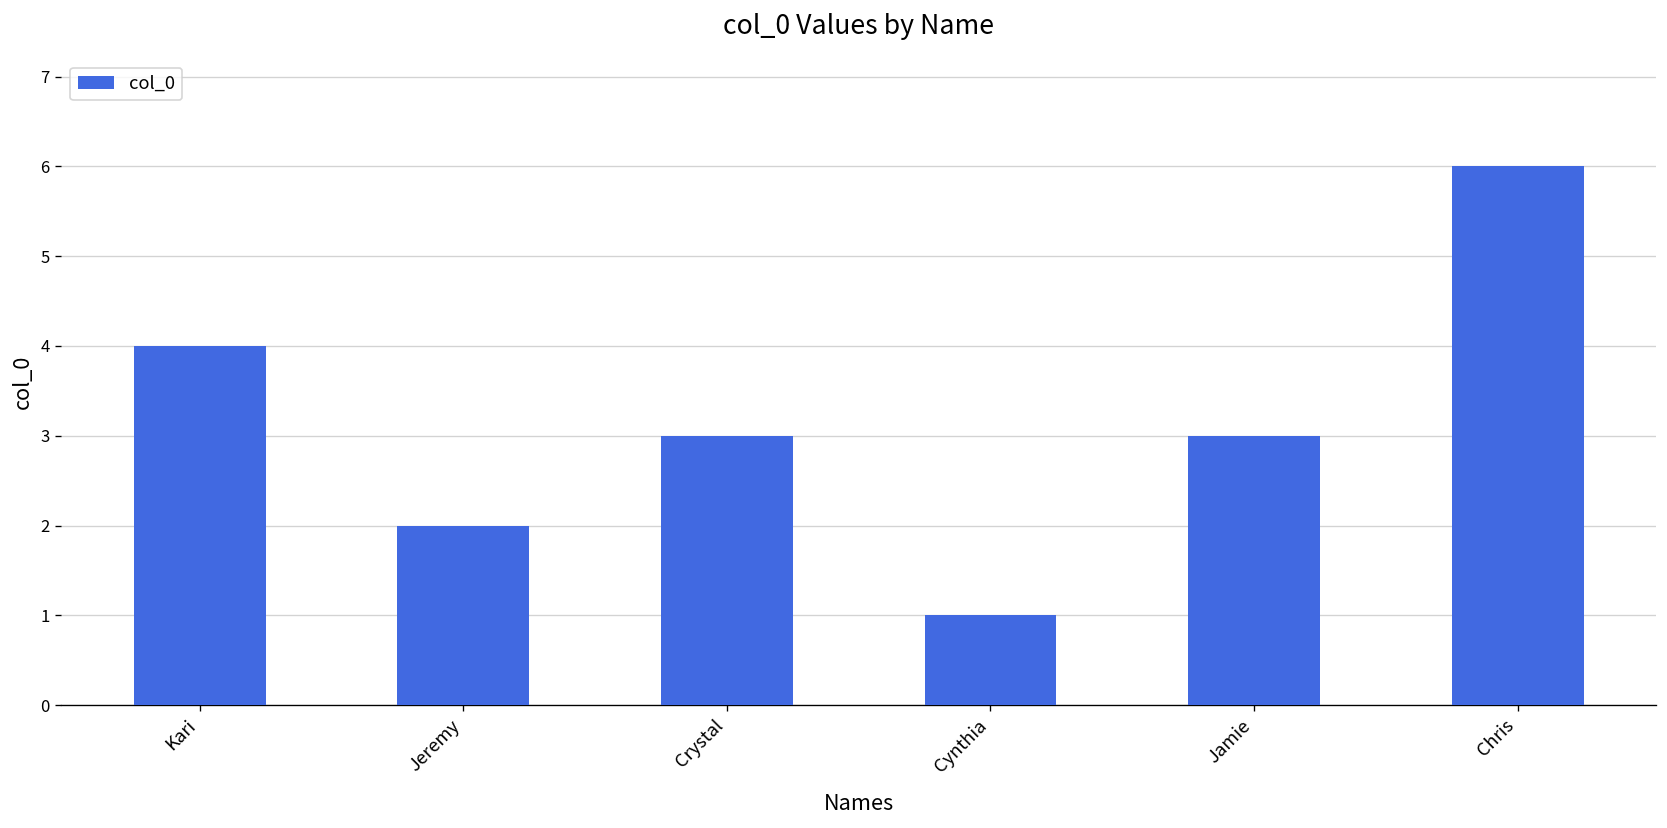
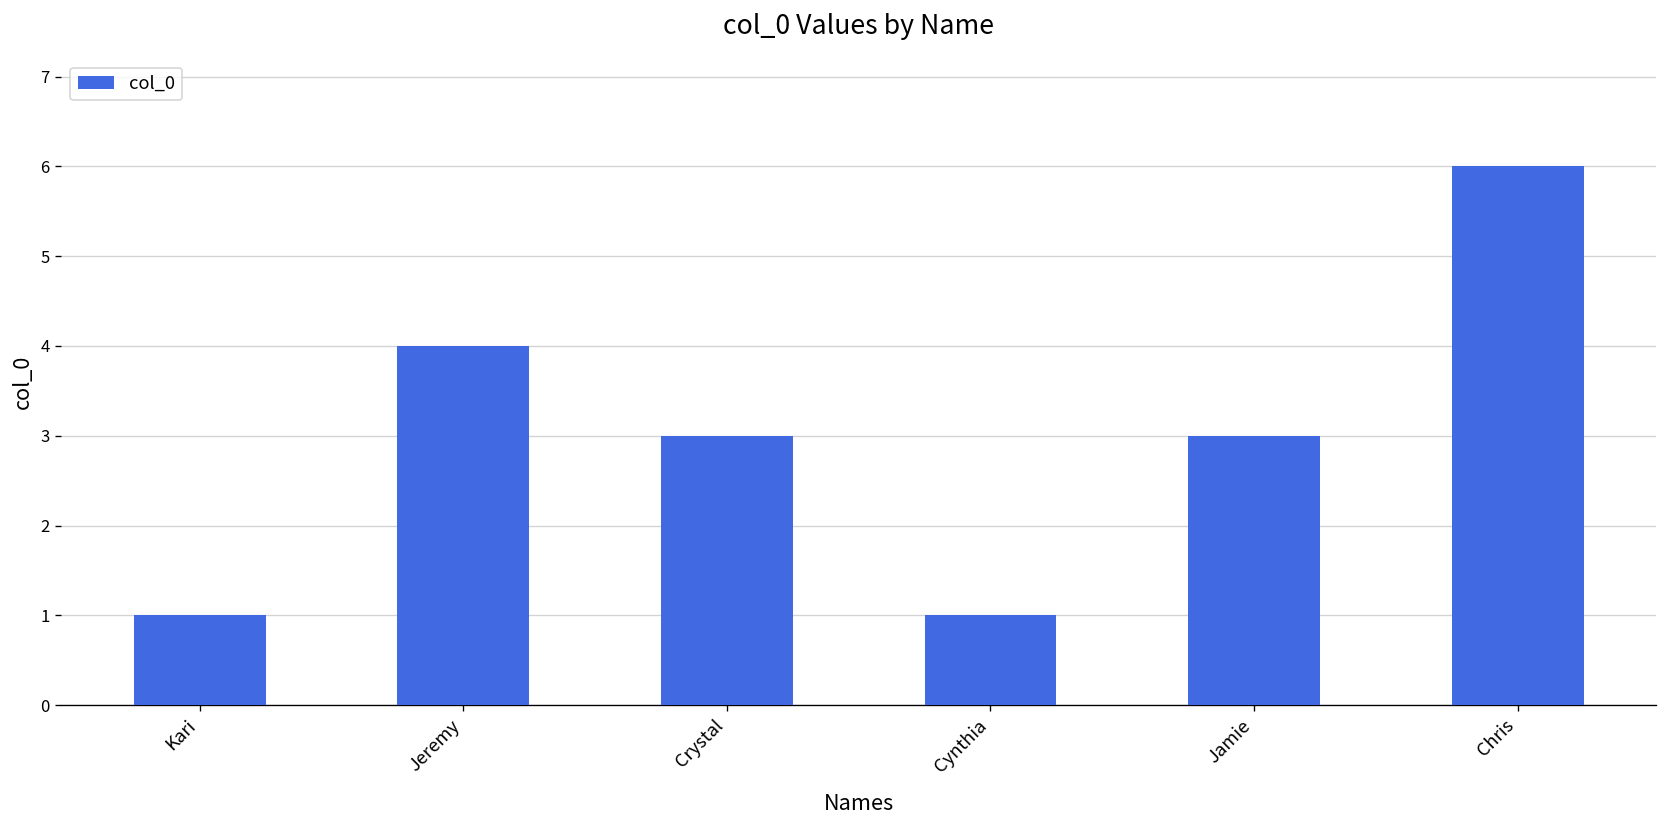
Kari: 4 -> 1
Jeremy: 2 -> 4
